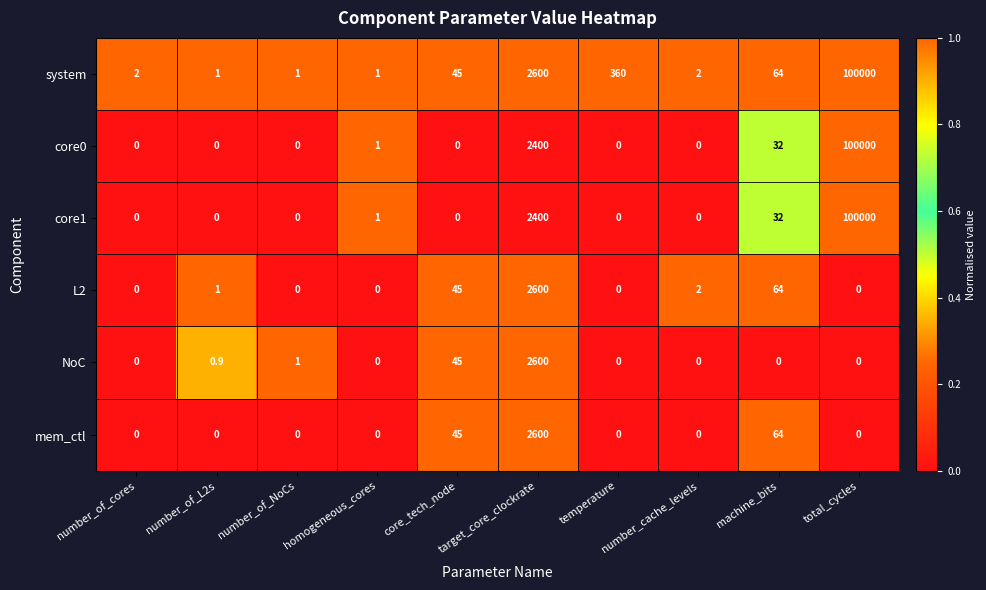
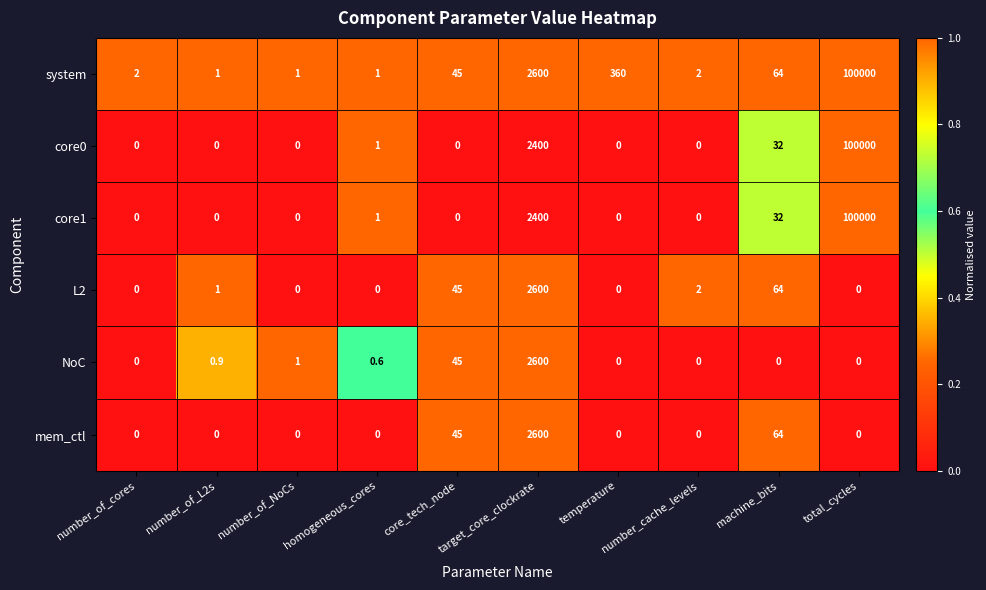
NoC, homogeneous_cores: 0 -> 0.6
